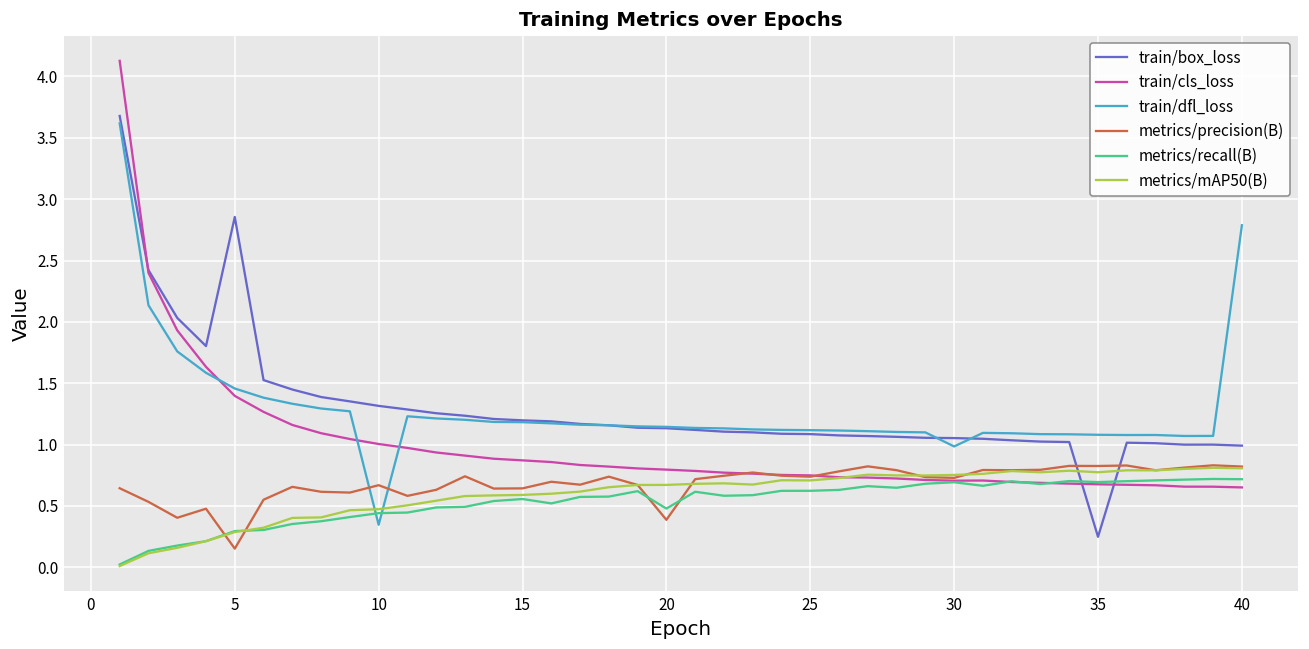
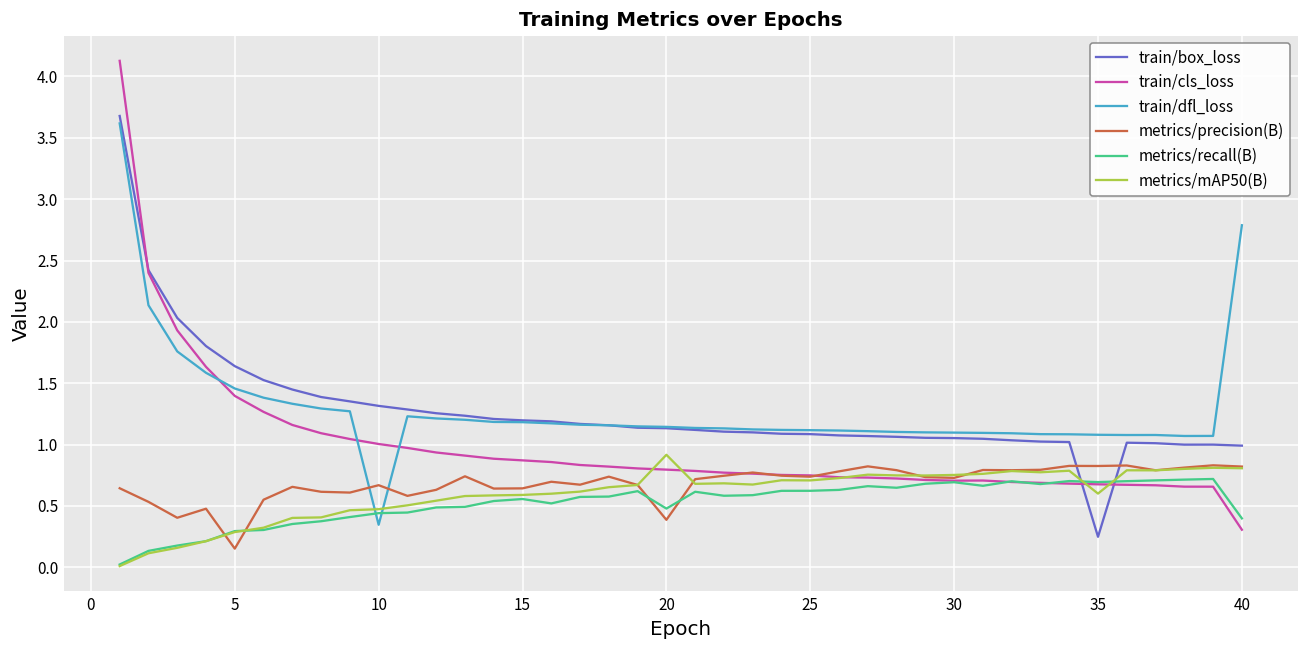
train/box_loss, 5: 2.86 -> 1.64
metrics/mAP50(B), 20: 0.67 -> 0.92
train/dfl_loss, 30: 0.98 -> 1.10
metrics/mAP50(B), 35: 0.77 -> 0.60
train/cls_loss, 40: 0.65 -> 0.31
metrics/recall(B), 40: 0.72 -> 0.40
